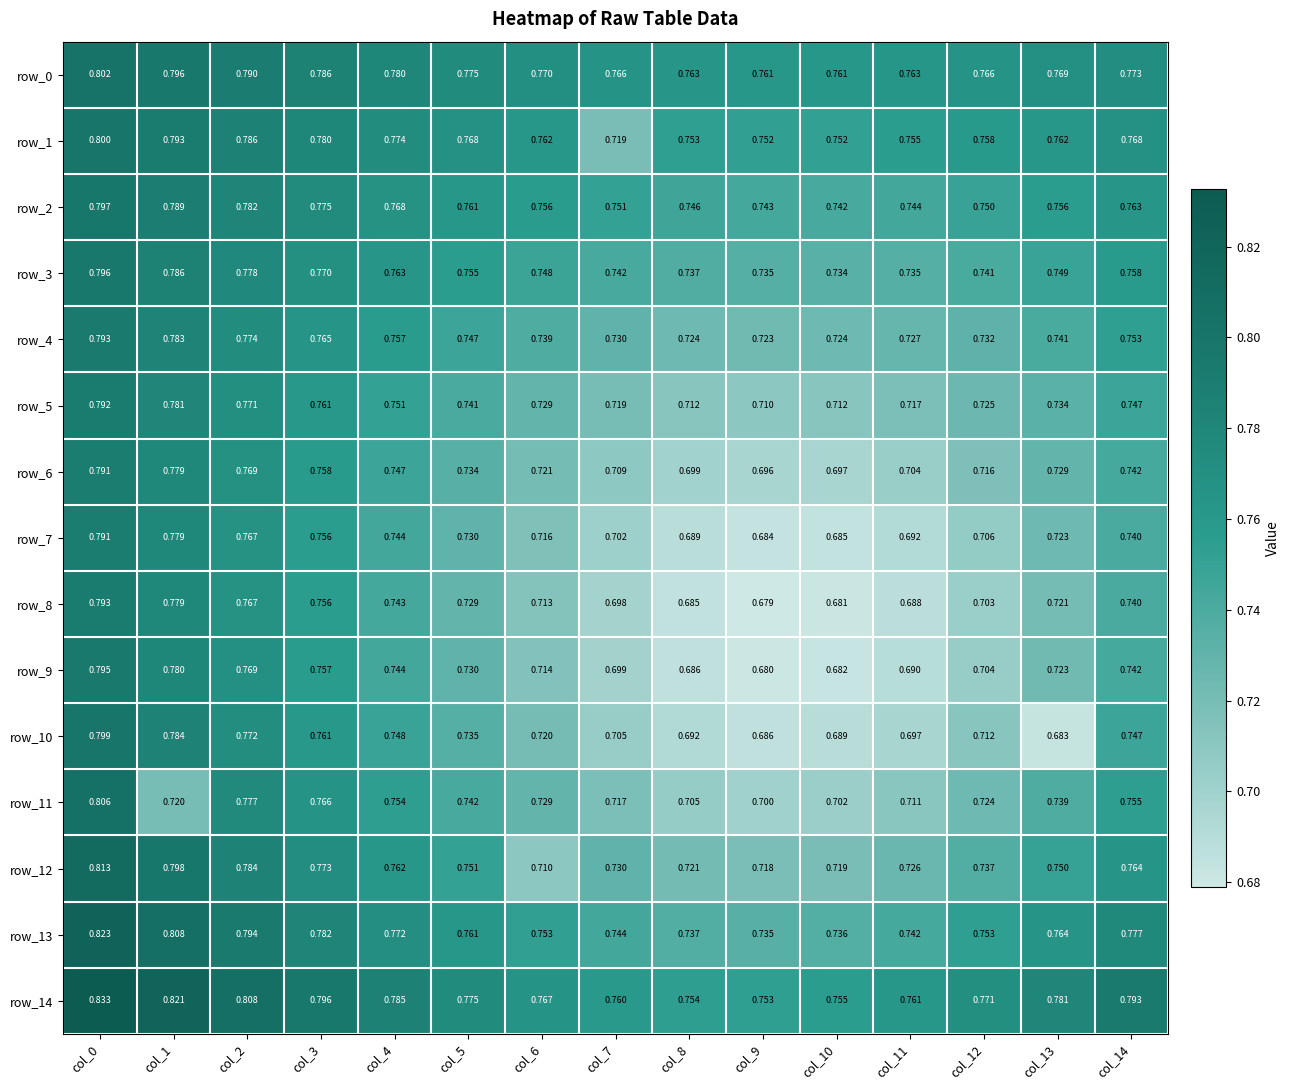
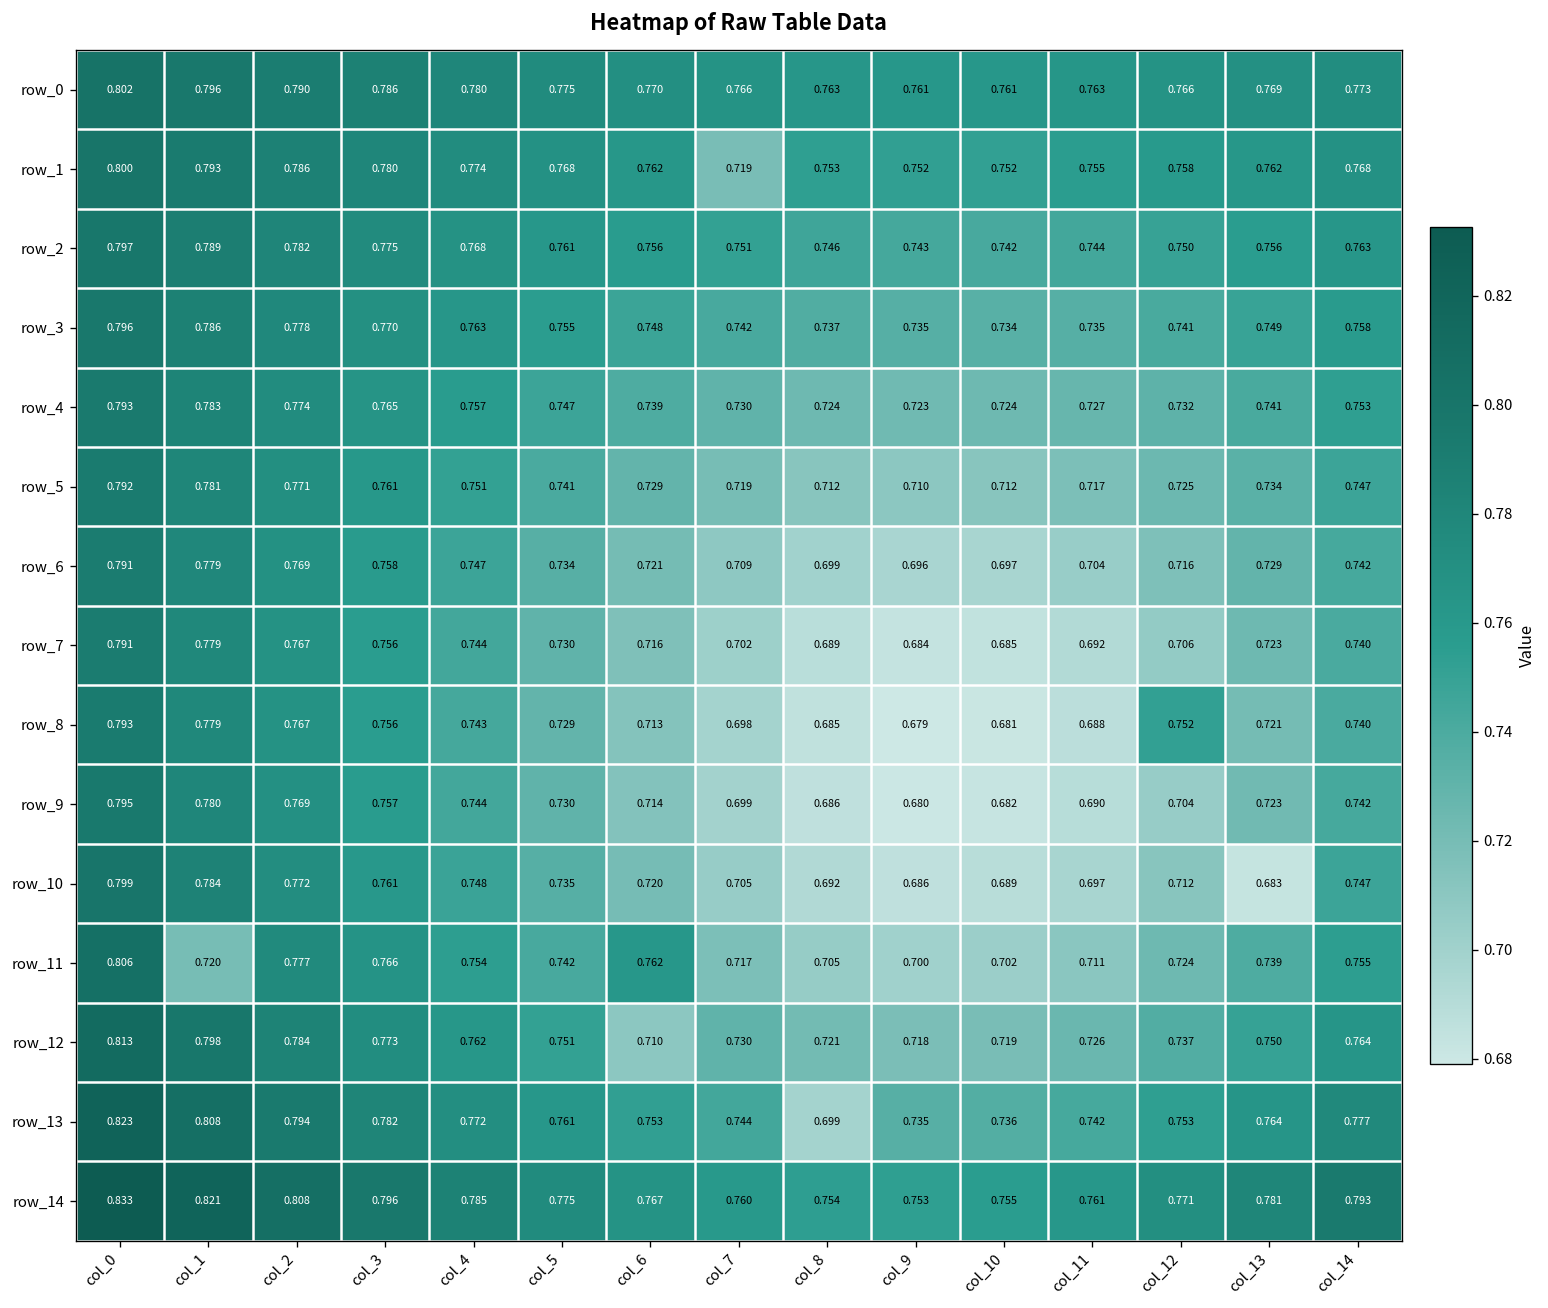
row_8, col_12: 0.703 -> 0.752
row_11, col_6: 0.729 -> 0.762
row_13, col_8: 0.737 -> 0.699
